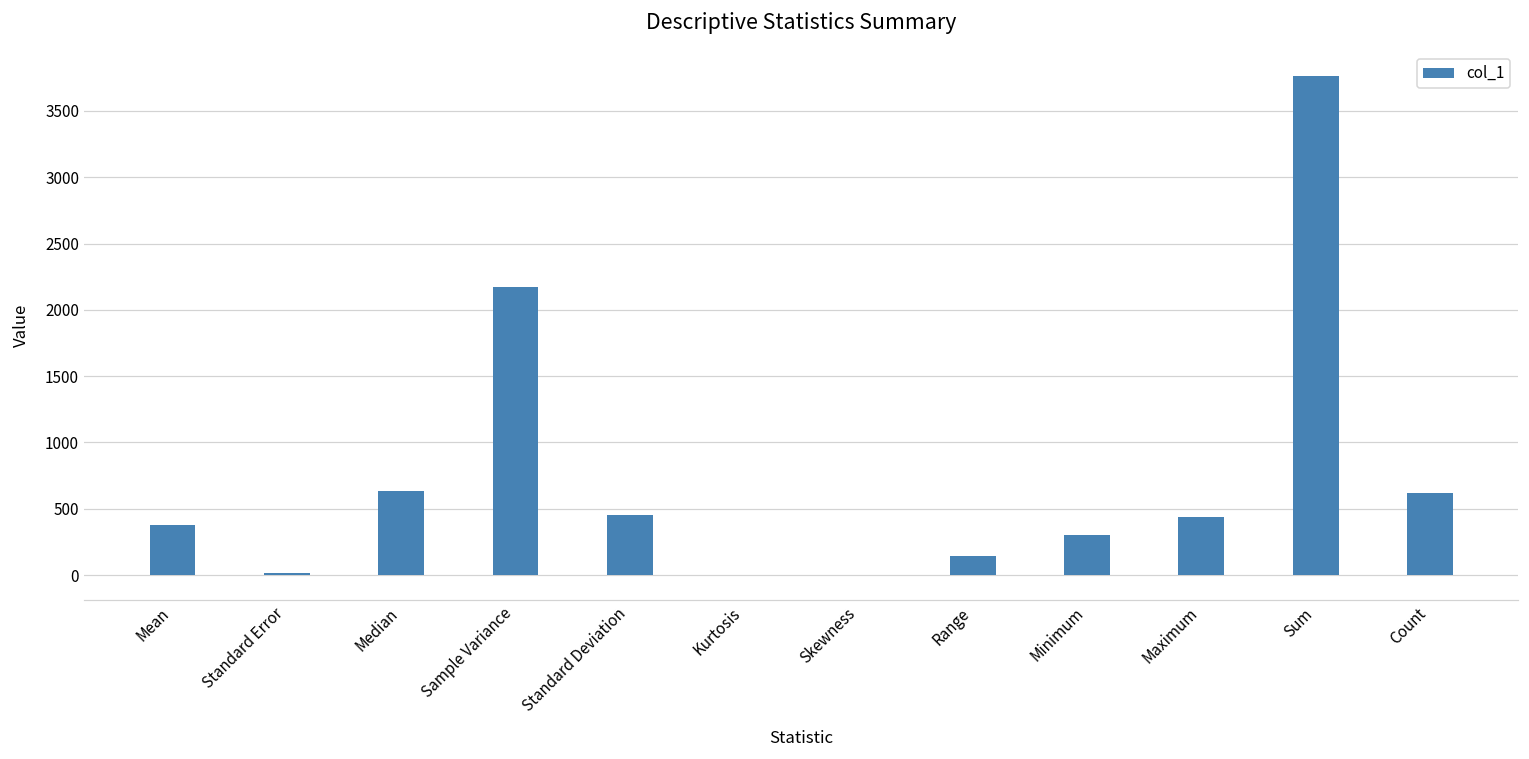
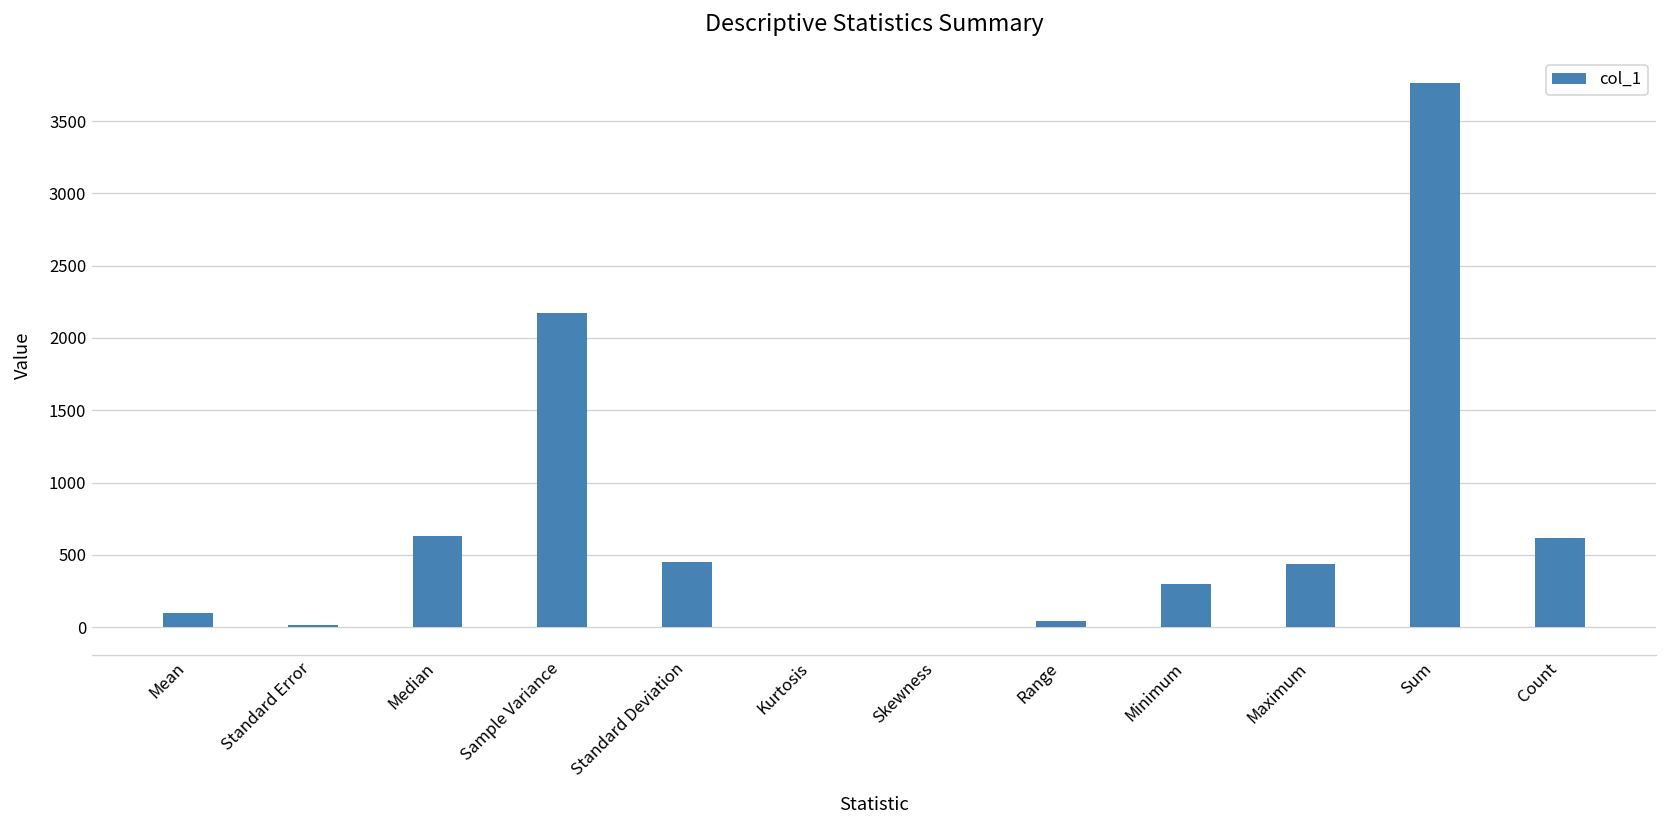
Mean: 380 -> 100
Range: 140 -> 40
